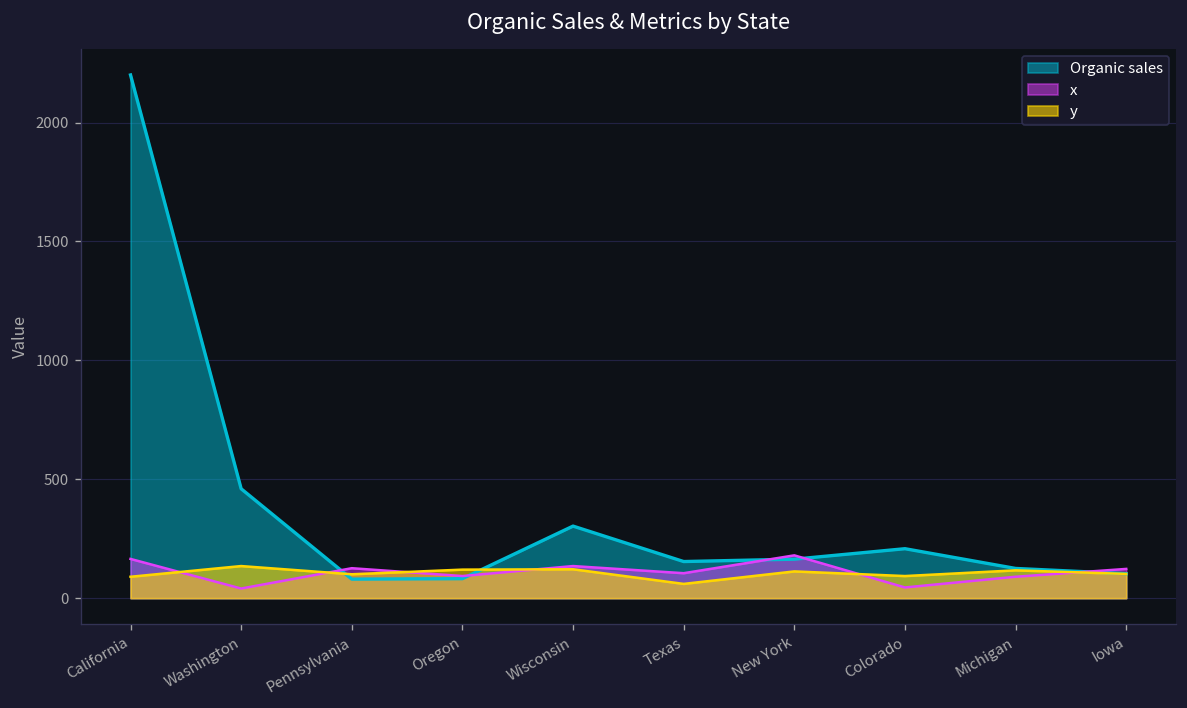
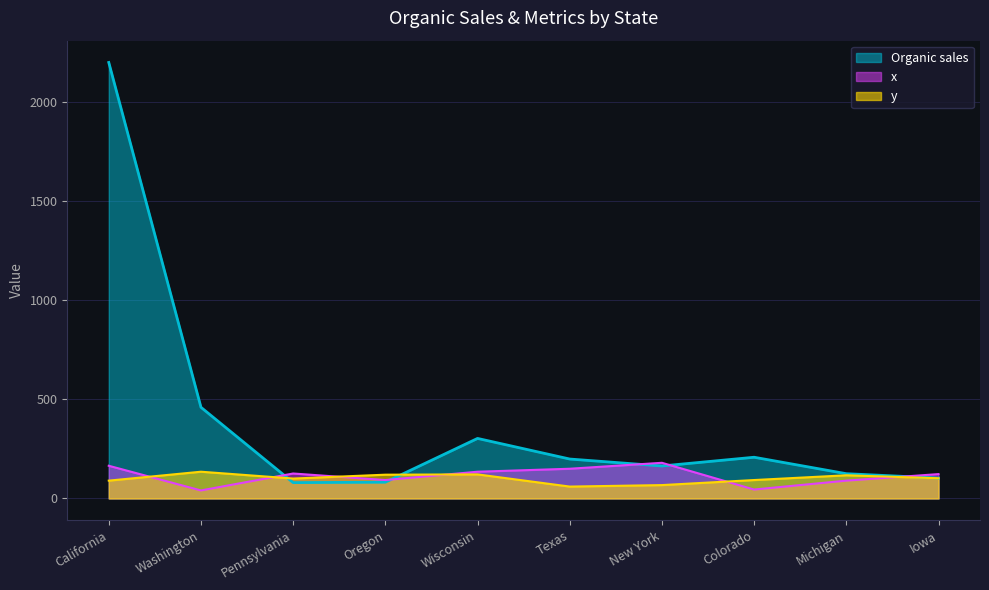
Organic sales, Texas: 150 -> 200
x, Texas: 110 -> 150
y, New York: 110 -> 70
